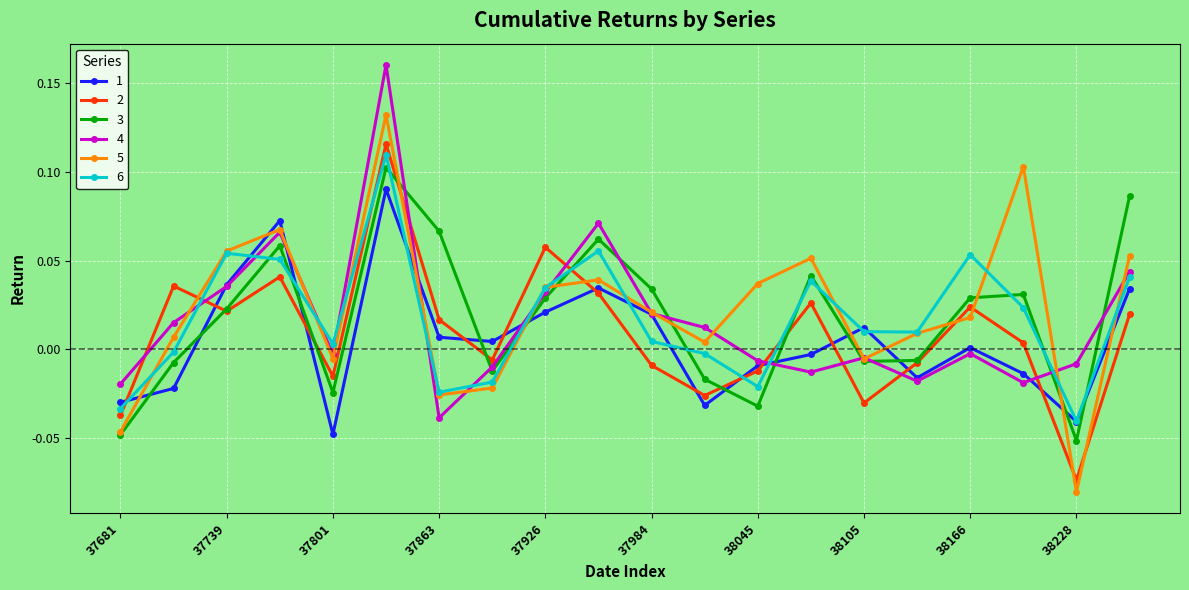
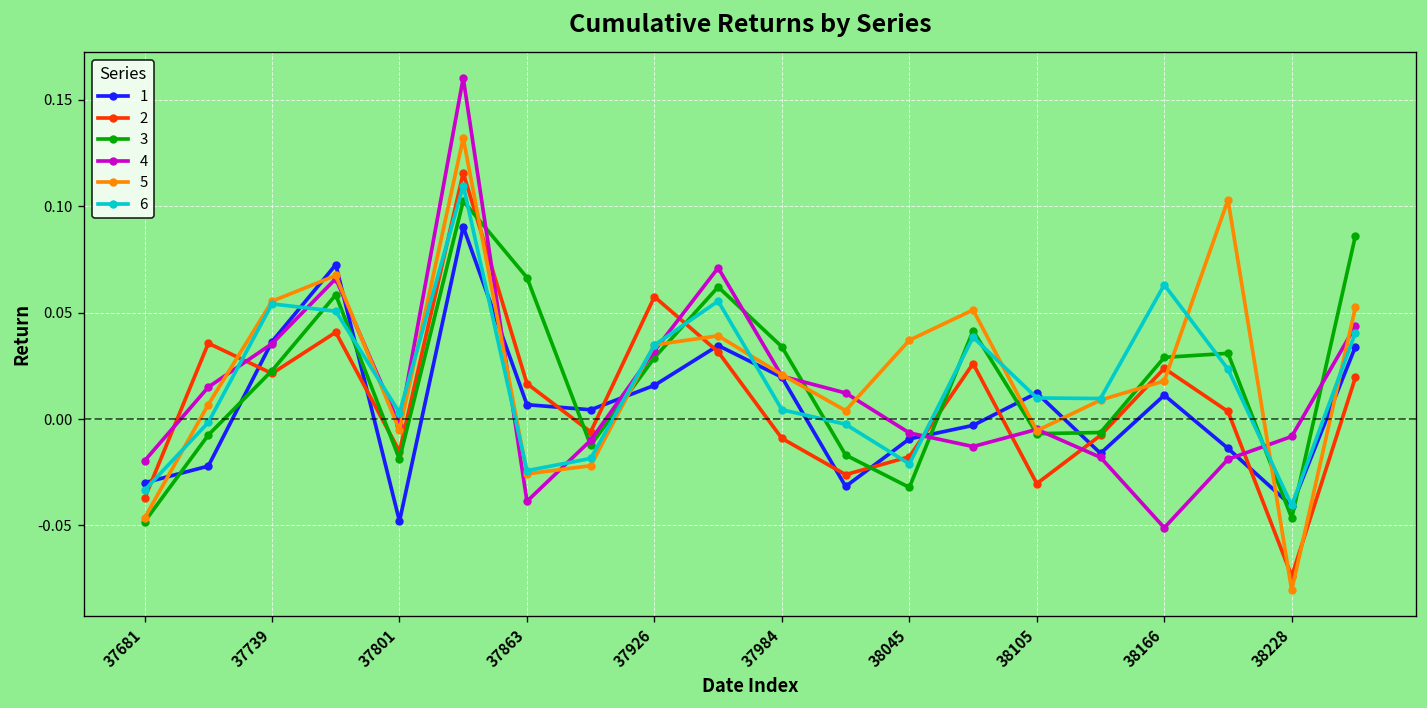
3, 37801: -0.024 -> -0.019
1, 37926: 0.021 -> 0.016
2, 38045: -0.012 -> -0.018
1, 38166: 0.001 -> 0.011
4, 38166: -0.002 -> -0.051
6, 38166: 0.053 -> 0.063
3, 38228: -0.052 -> -0.047
